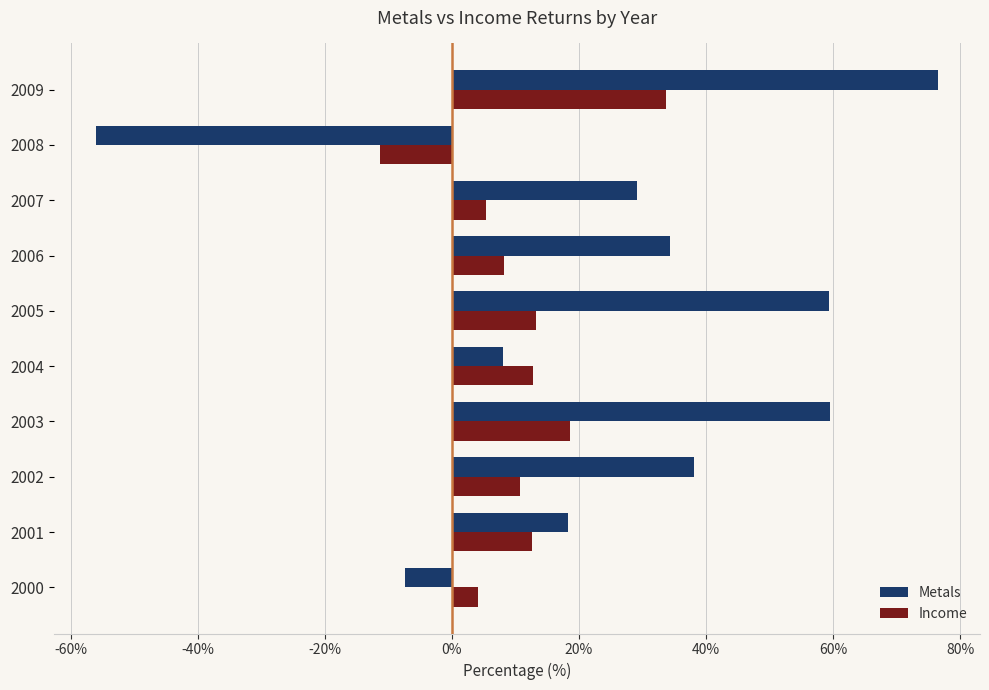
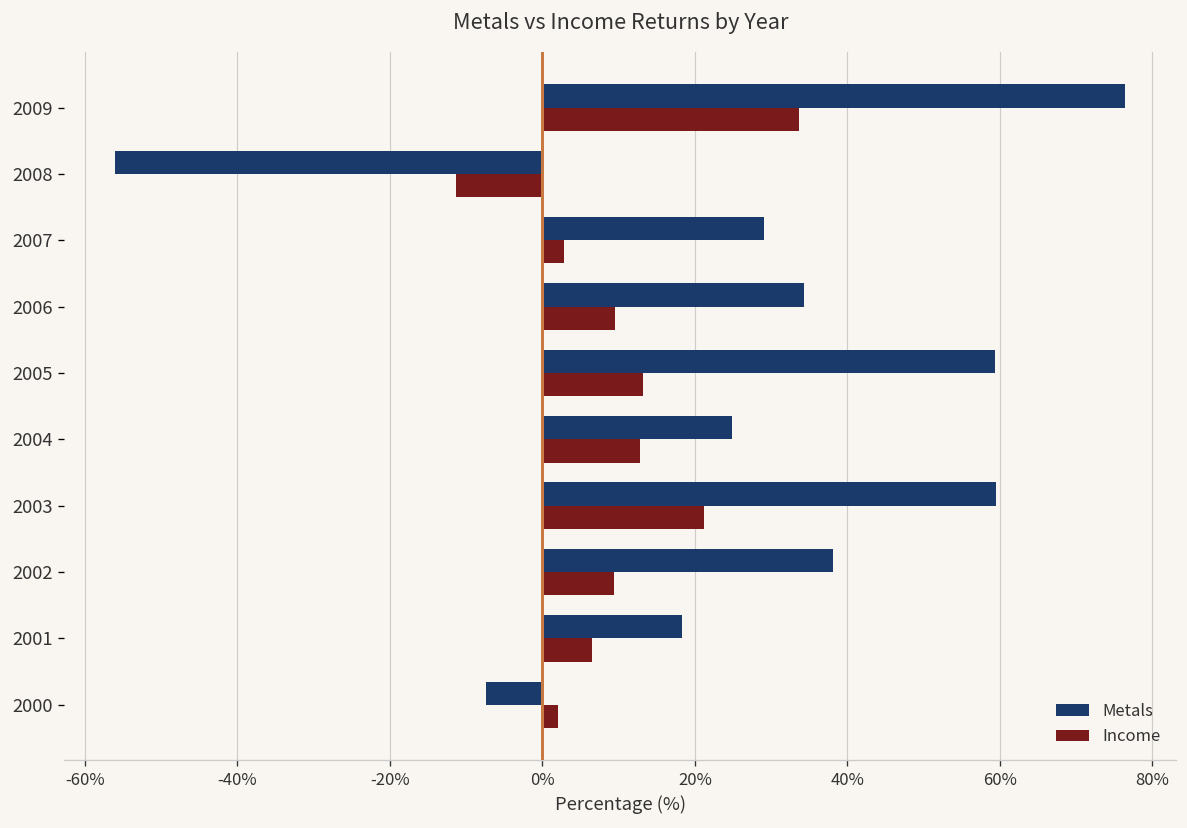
Income, 2007: 5% -> 3%
Income, 2006: 8% -> 9%
Metals, 2004: 8% -> 25%
Income, 2003: 19% -> 21%
Income, 2002: 11% -> 9%
Income, 2001: 13% -> 7%
Income, 2000: 4% -> 2%
